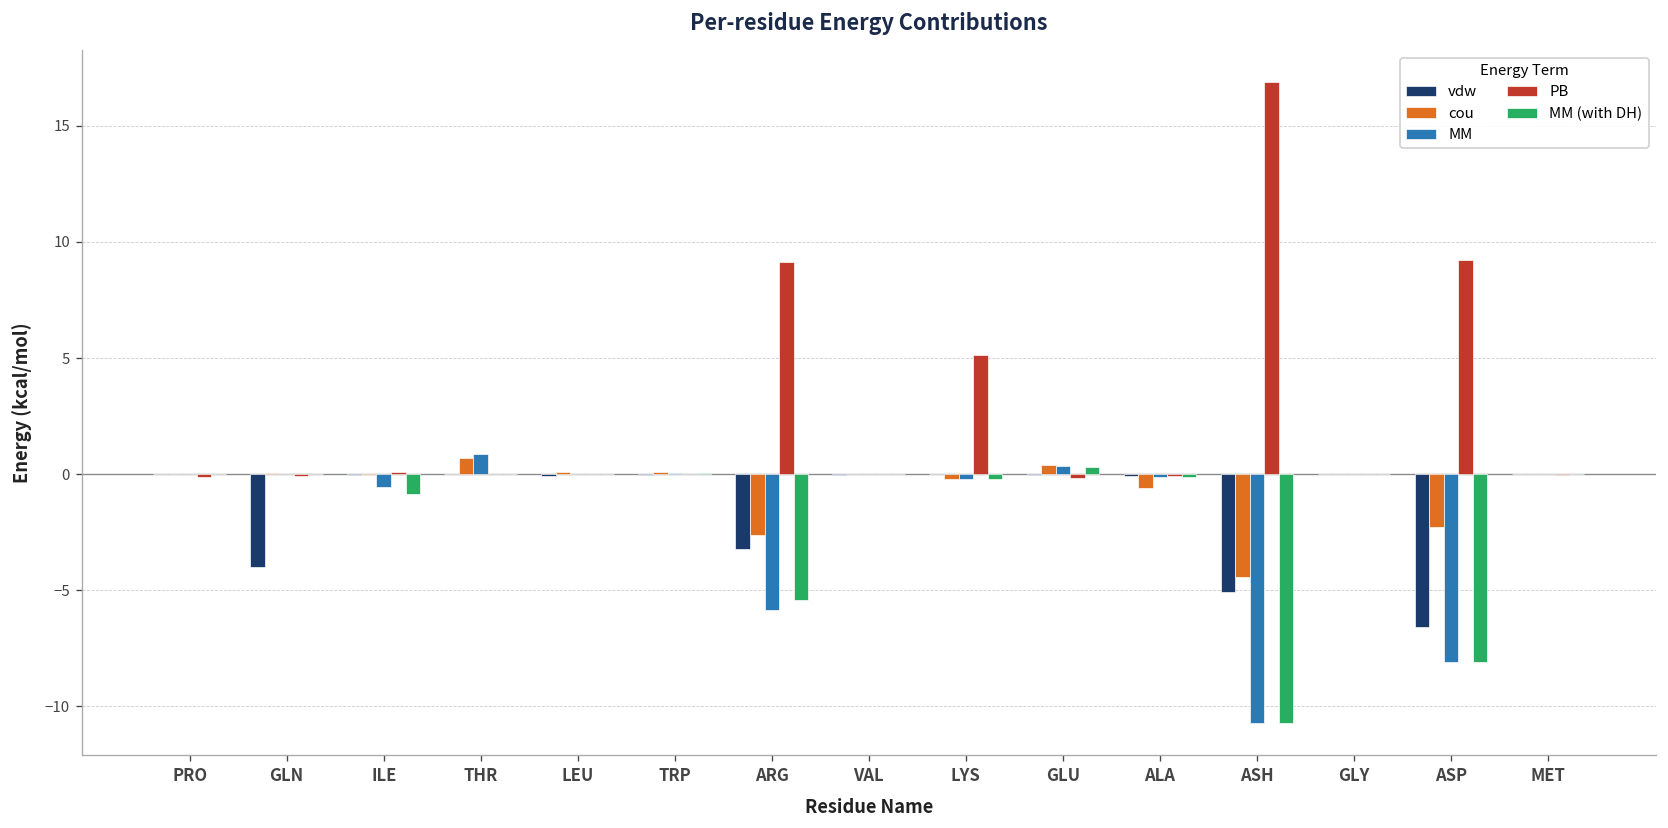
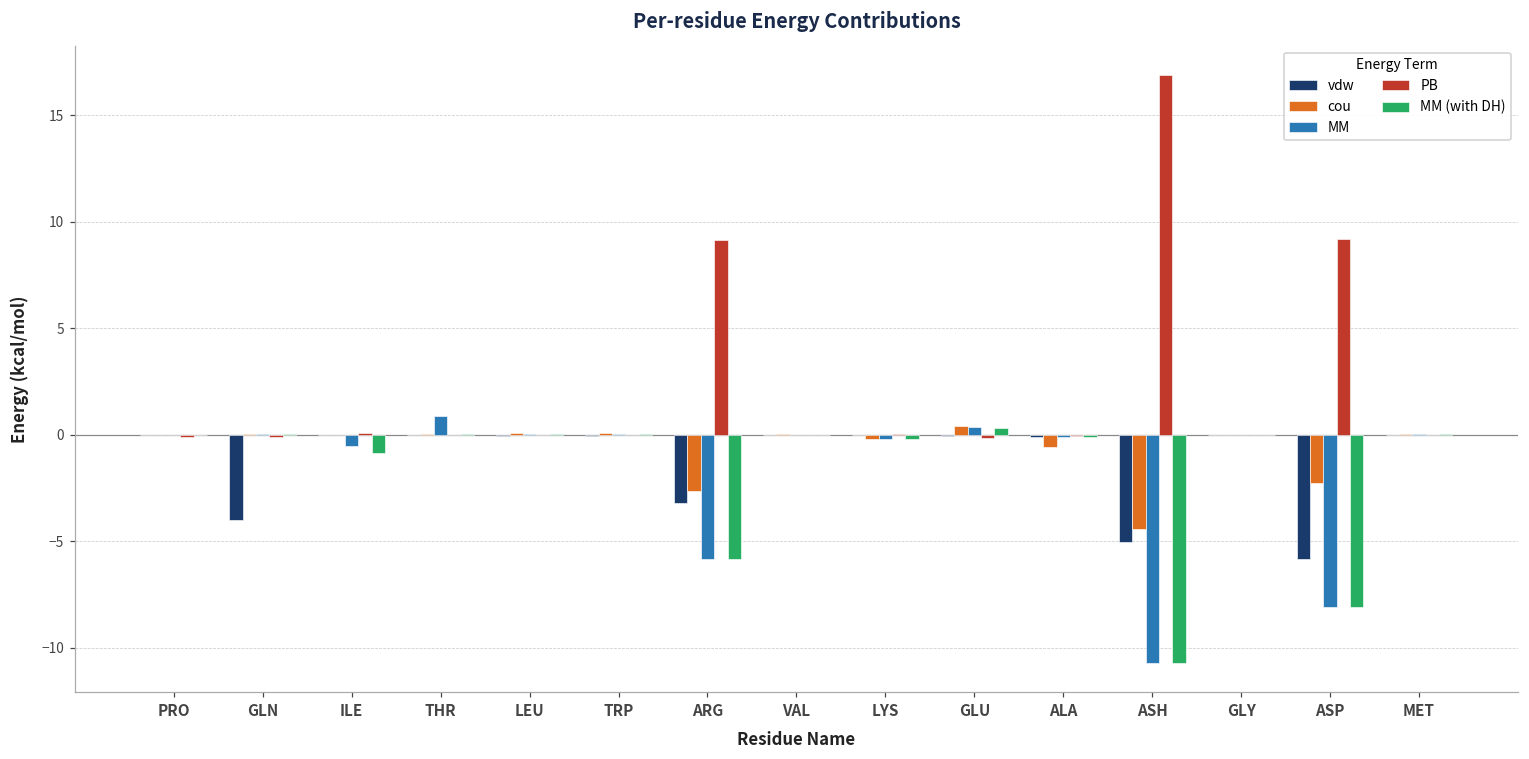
cou, THR: 0.7 -> 0.0
MM (with DH), ARG: -5.4 -> -5.8
PB, LYS: 5.1 -> 0.0
vdw, ASP: -6.6 -> -5.8
